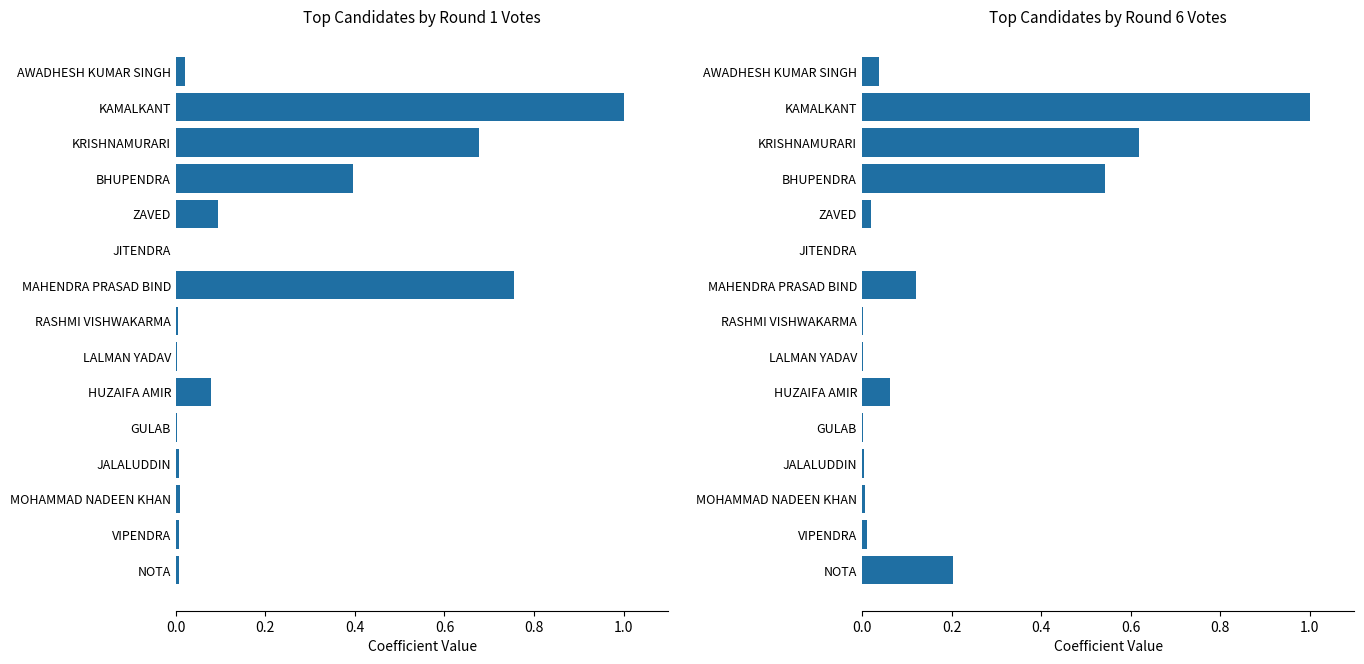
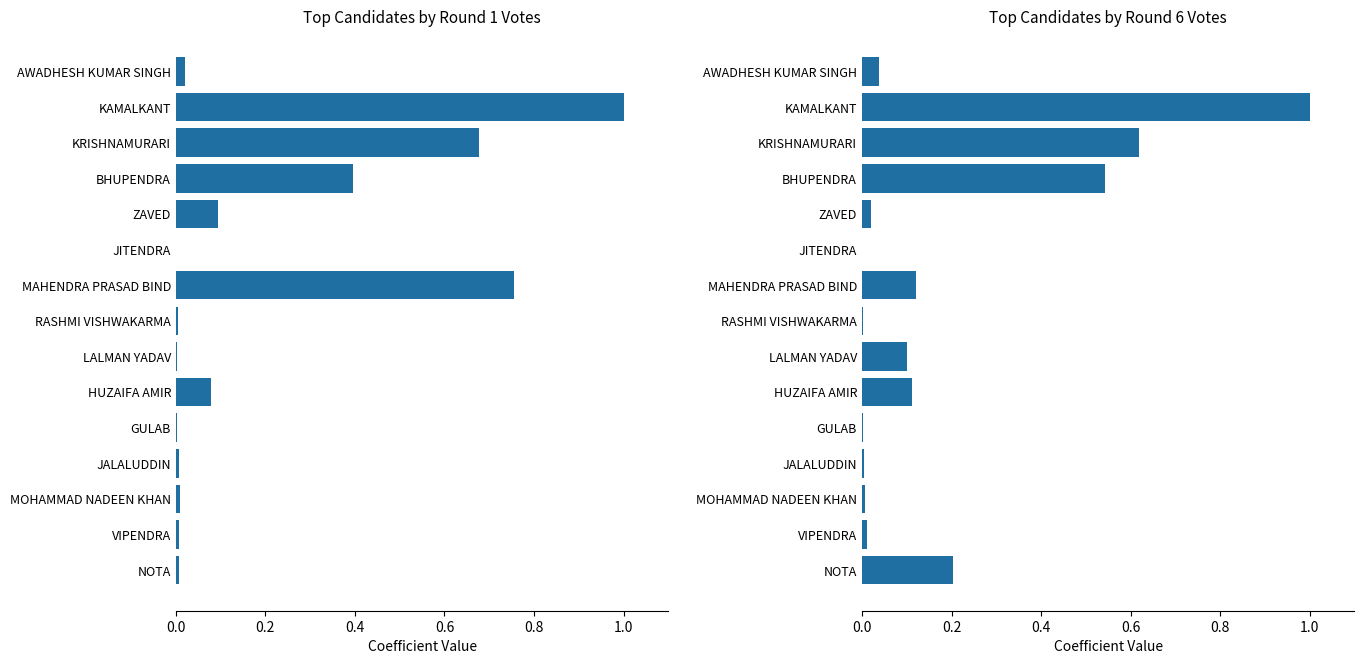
Top Candidates by Round 6 Votes, LALMAN YADAV: 0.00 -> 0.10
Top Candidates by Round 6 Votes, HUZAIFA AMIR: 0.06 -> 0.11
